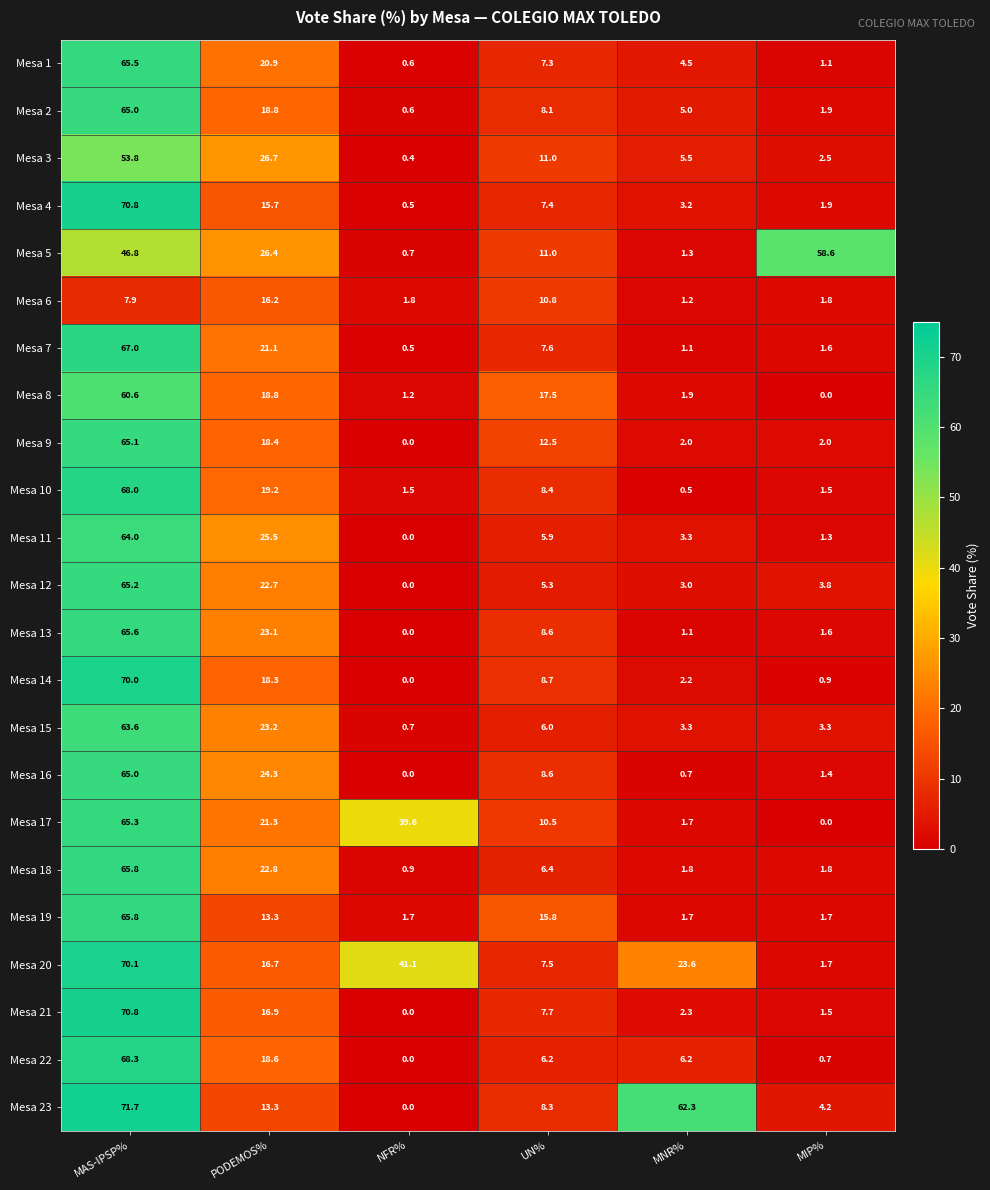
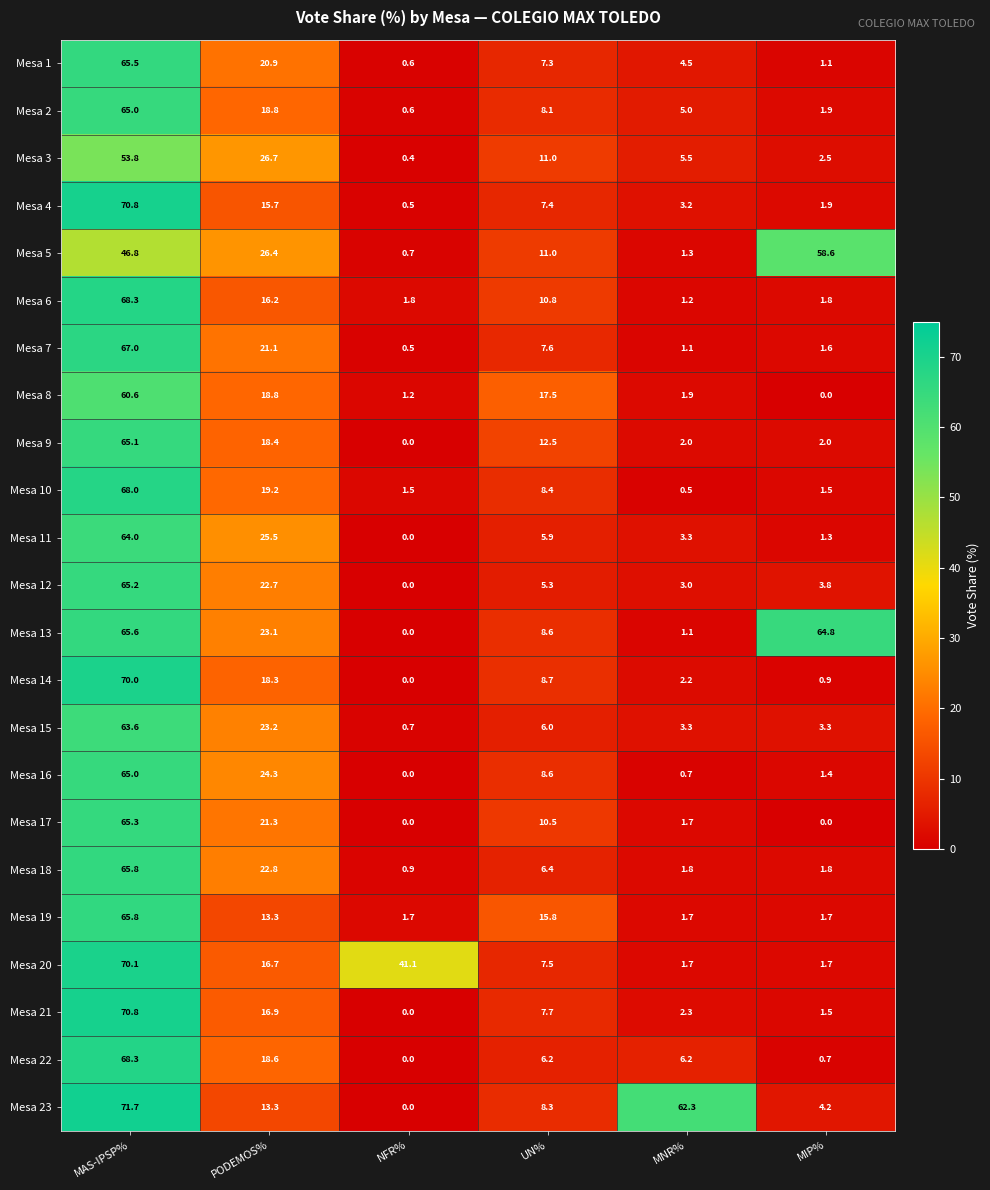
Mesa 6, MAS-IPSP%: 7.9 -> 68.3
Mesa 13, MIP%: 1.6 -> 64.8
Mesa 17, NFR%: 39.6 -> 0.0
Mesa 20, MNR%: 23.6 -> 1.7
